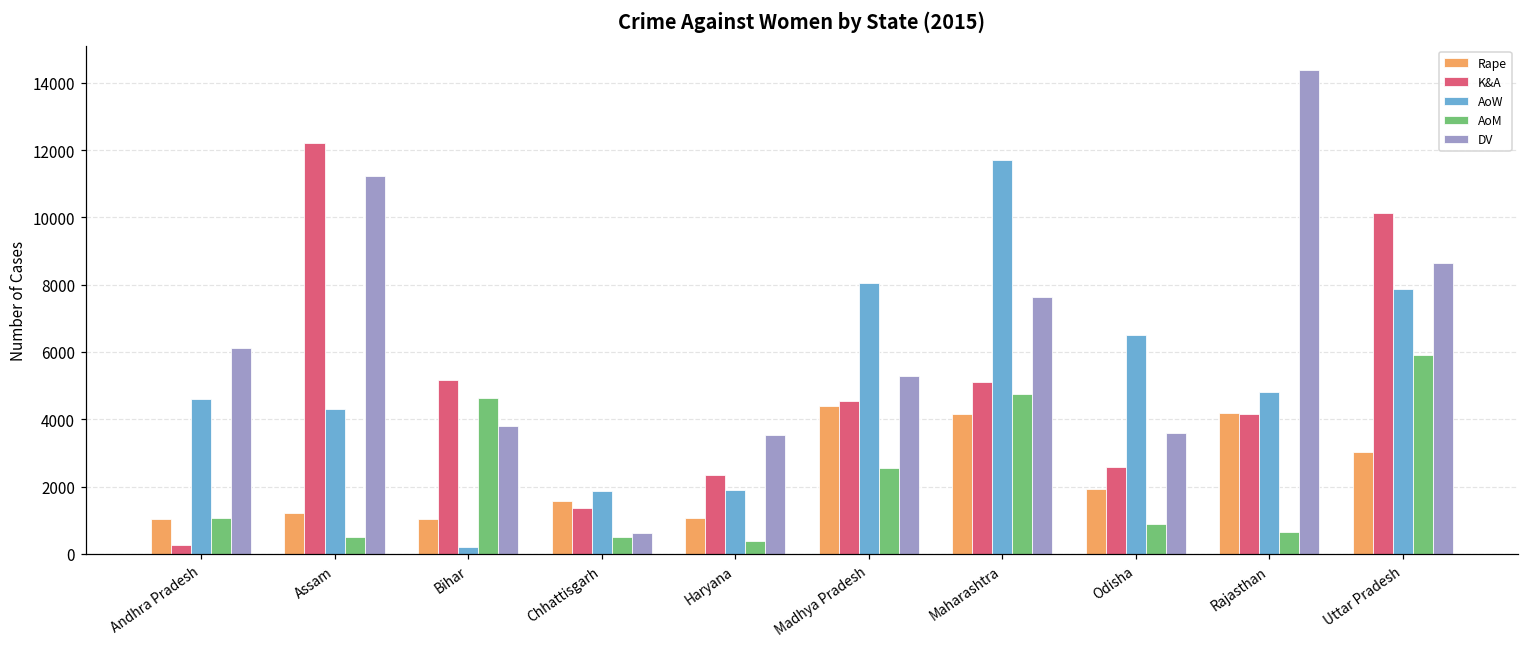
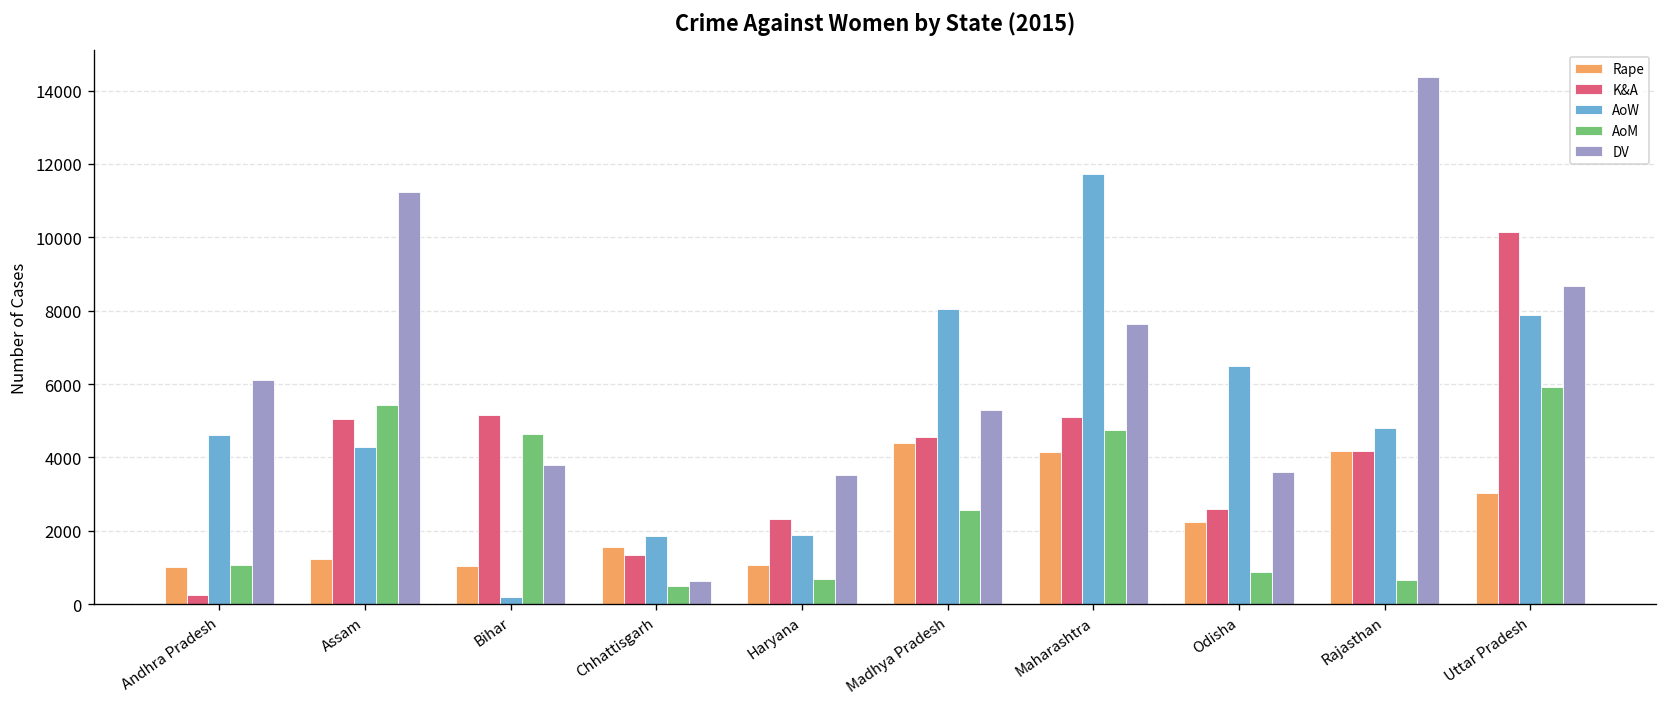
K&A, Assam: 12200 -> 5000
AoM, Assam: 500 -> 5400
AoM, Haryana: 400 -> 700
Rape, Odisha: 1900 -> 2300
